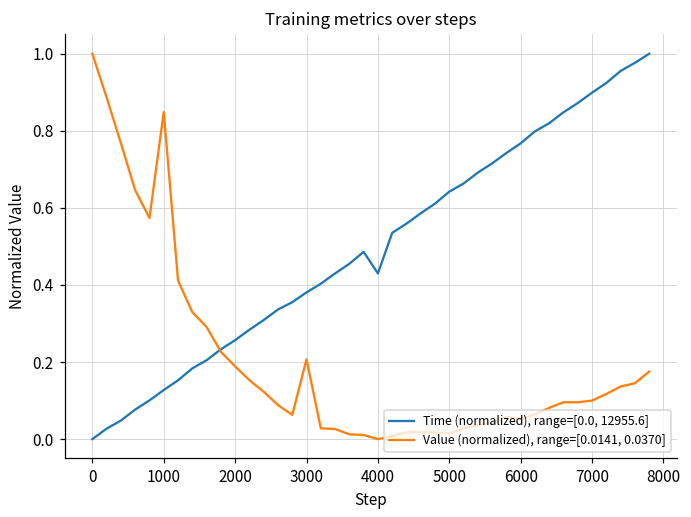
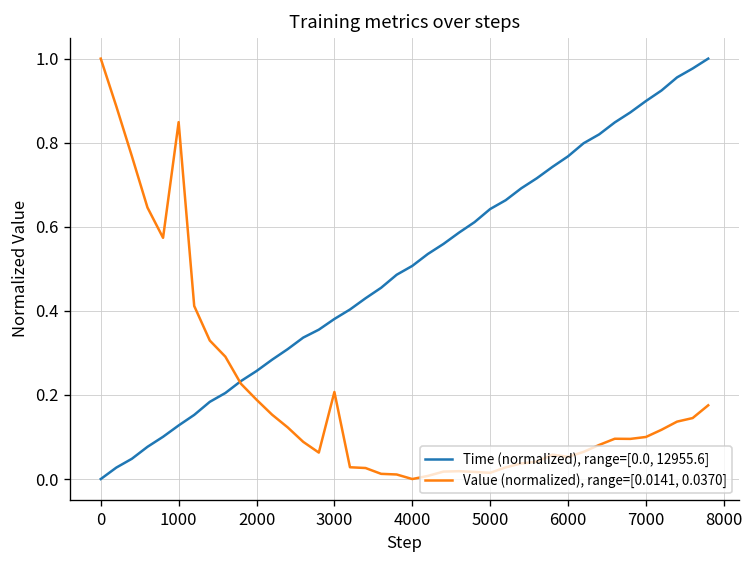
Time (normalized), range=[0.0, 12955.6], 4000: 0.43 -> 0.51
